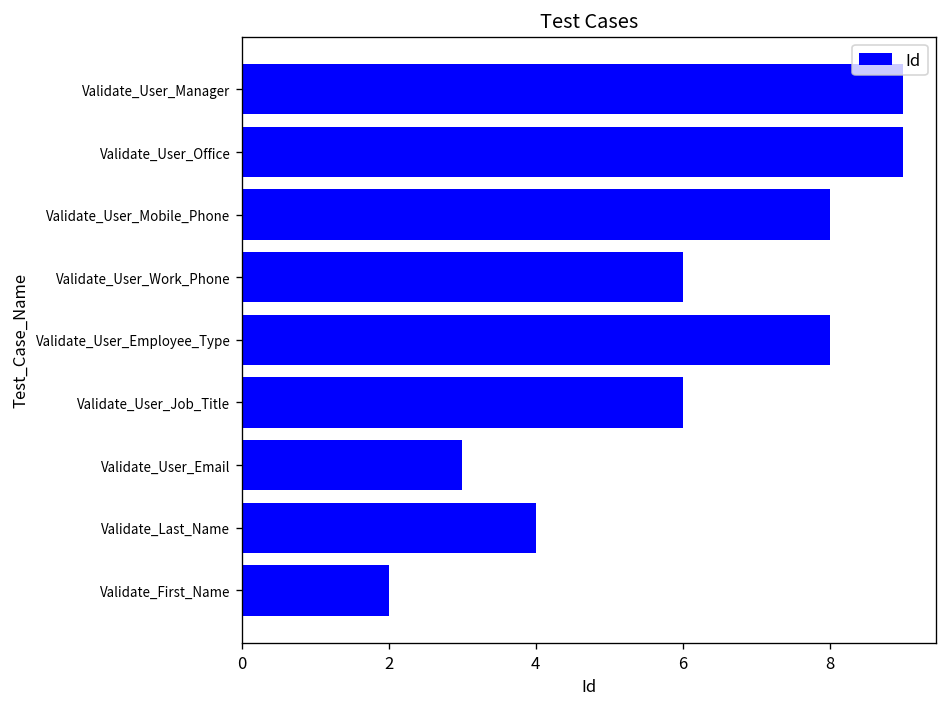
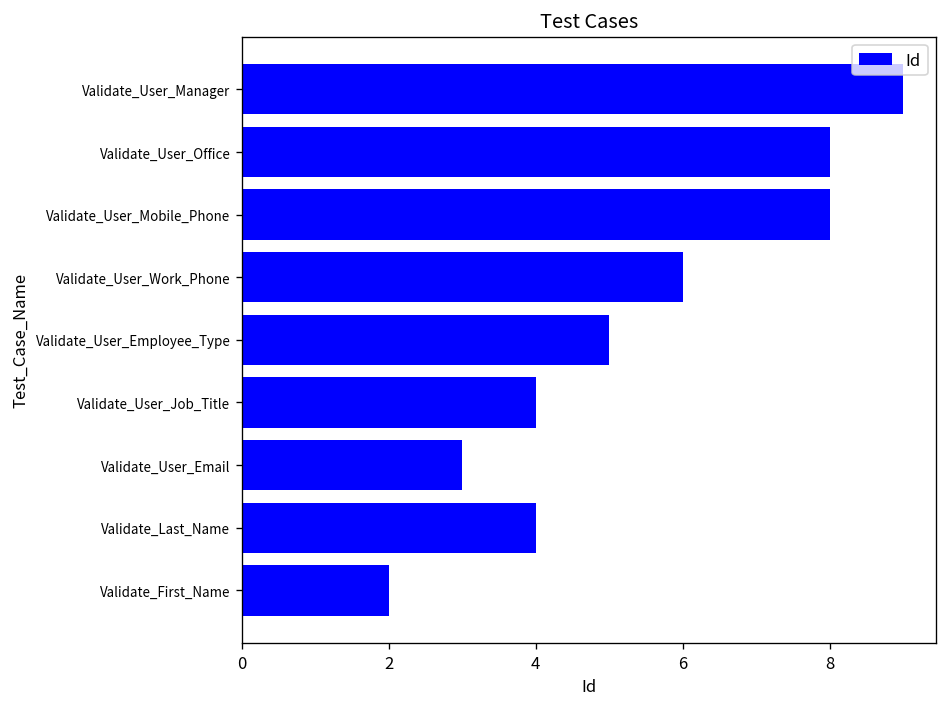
Validate_User_Office: 9 -> 8
Validate_User_Employee_Type: 8 -> 5
Validate_User_Job_Title: 6 -> 4
